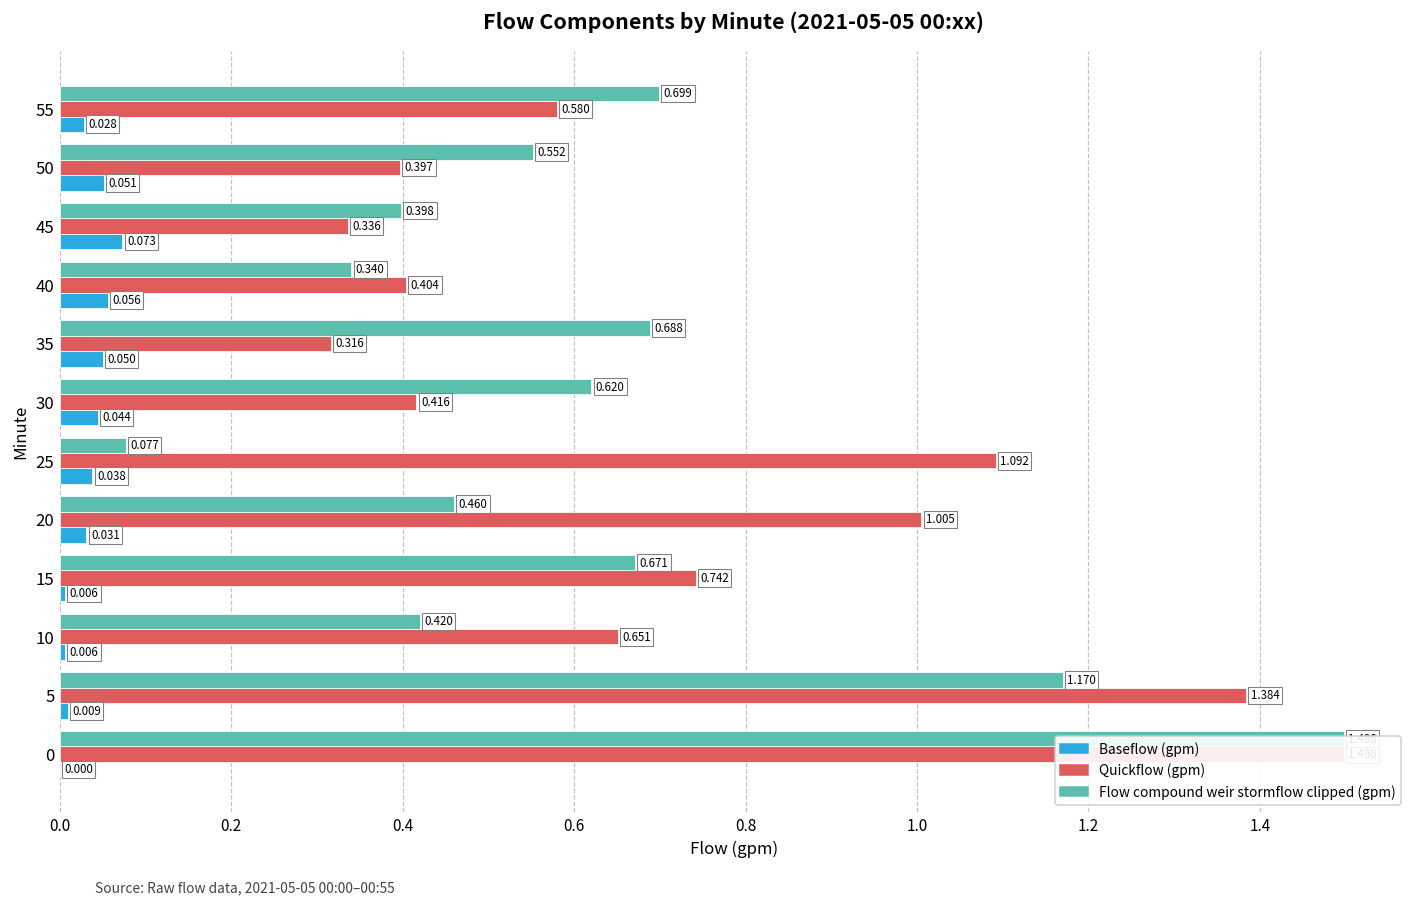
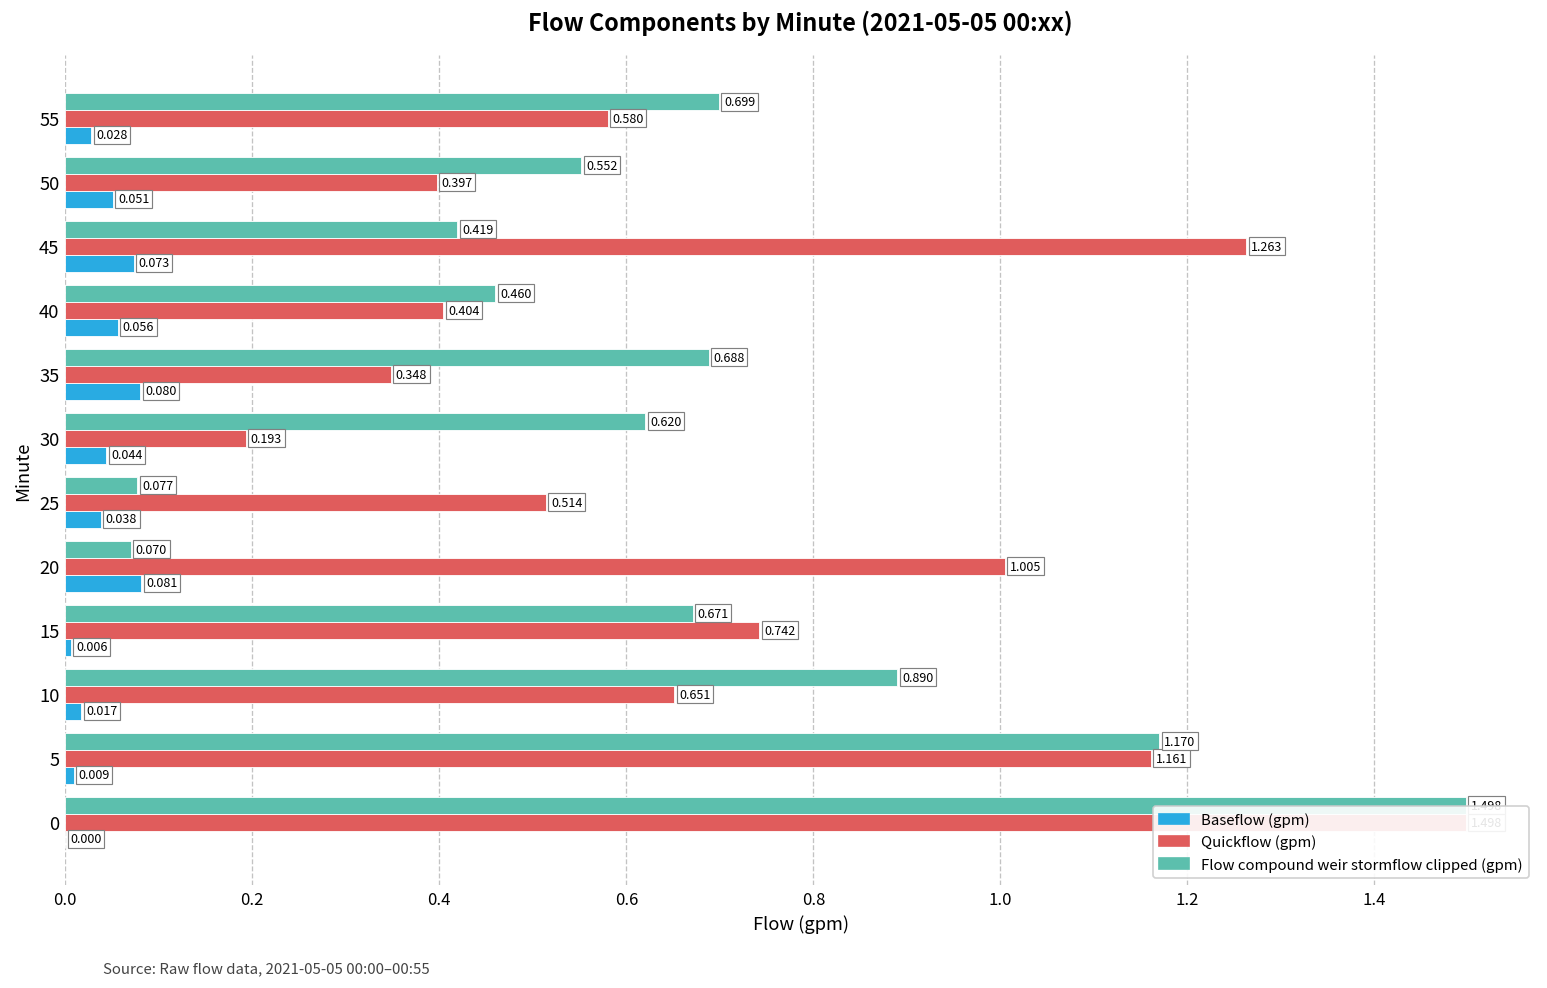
Flow compound weir stormflow clipped (gpm), 45: 0.398 -> 0.419
Quickflow (gpm), 45: 0.336 -> 1.263
Flow compound weir stormflow clipped (gpm), 40: 0.340 -> 0.460
Quickflow (gpm), 35: 0.316 -> 0.348
Baseflow (gpm), 35: 0.050 -> 0.080
Quickflow (gpm), 30: 0.416 -> 0.193
Quickflow (gpm), 25: 1.092 -> 0.514
Flow compound weir stormflow clipped (gpm), 20: 0.460 -> 0.070
Baseflow (gpm), 20: 0.031 -> 0.081
Flow compound weir stormflow clipped (gpm), 10: 0.420 -> 0.890
Baseflow (gpm), 10: 0.006 -> 0.017
Quickflow (gpm), 5: 1.384 -> 1.161
